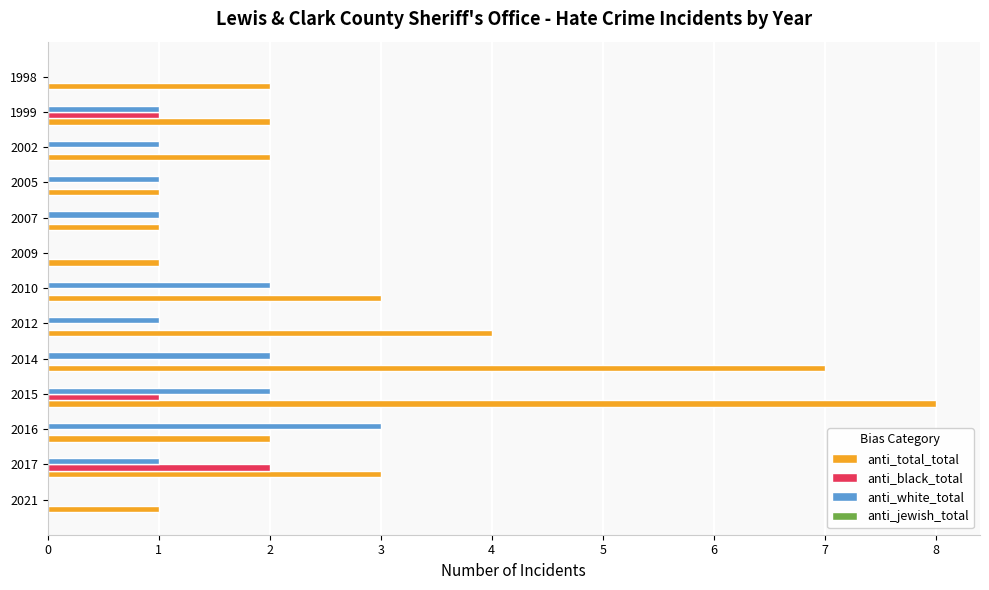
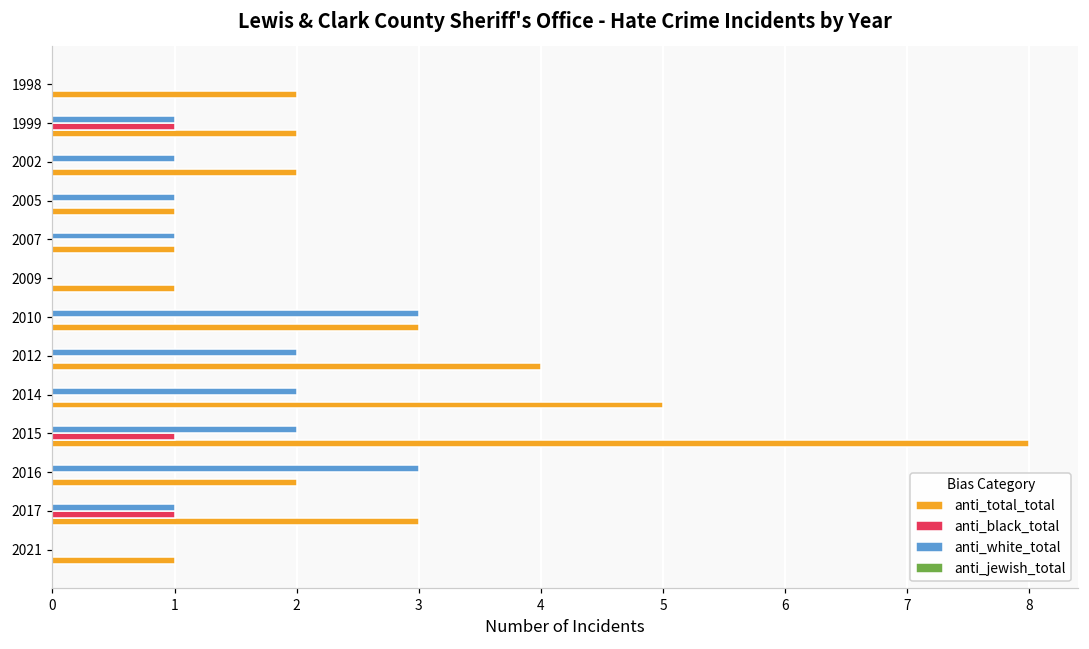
anti_white_total, 2010: 2 -> 3
anti_white_total, 2012: 1 -> 2
anti_total_total, 2014: 7 -> 5
anti_black_total, 2017: 2 -> 1
